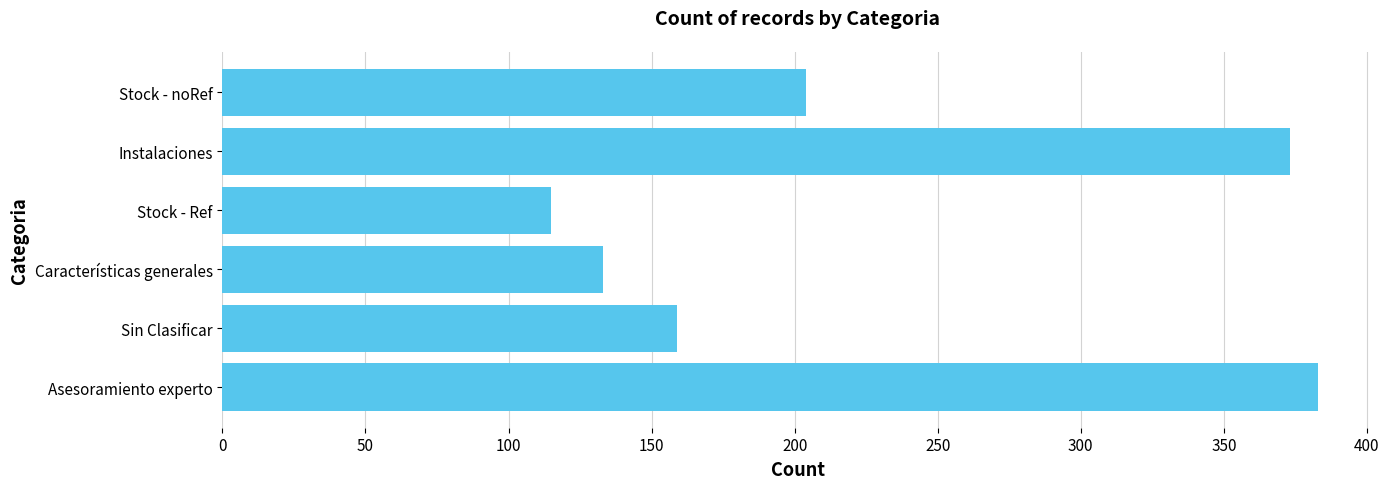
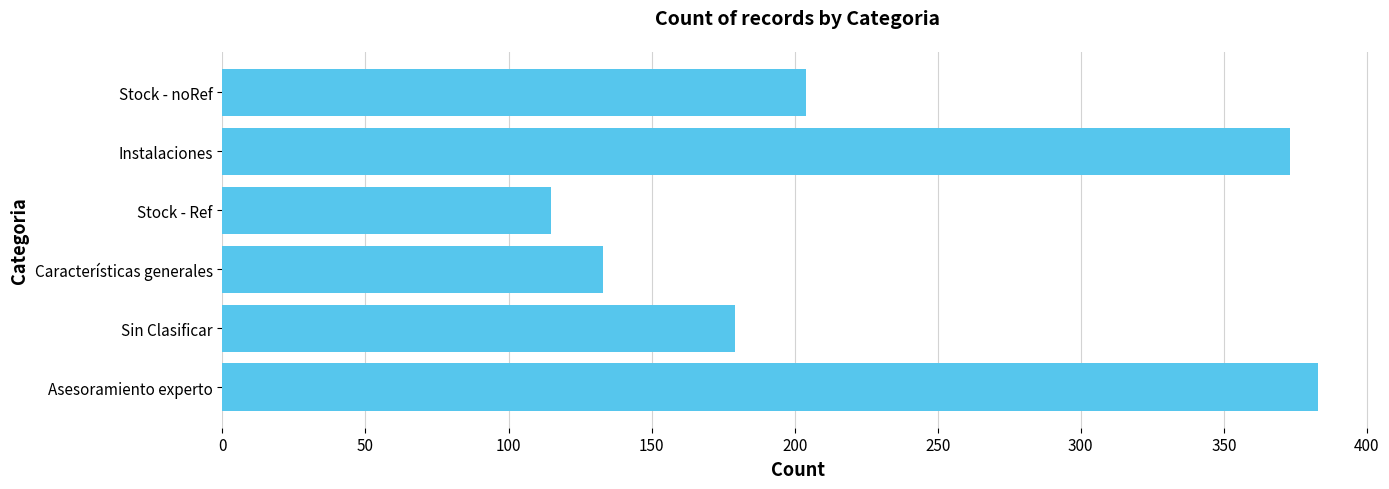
Sin Clasificar: 159 -> 179
